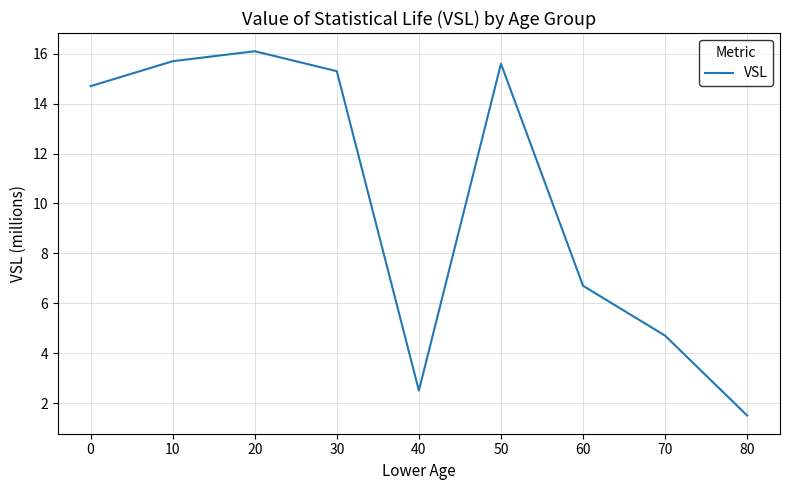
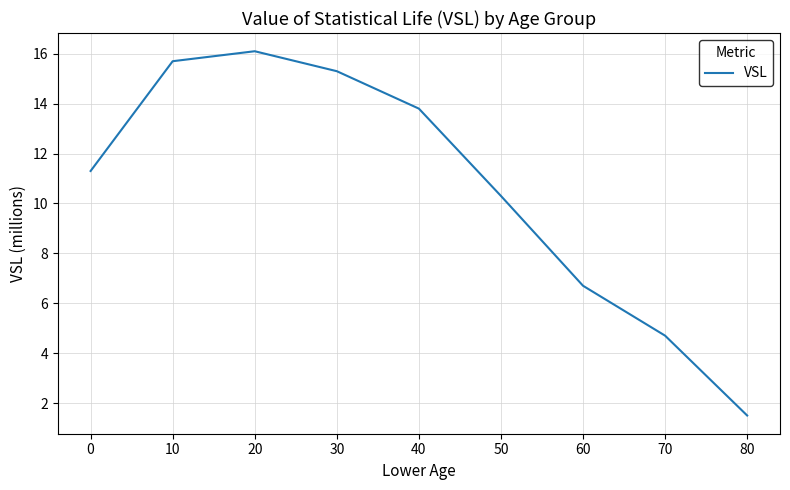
0: 14.7 -> 11.3
40: 2.5 -> 13.8
50: 15.6 -> 10.3
